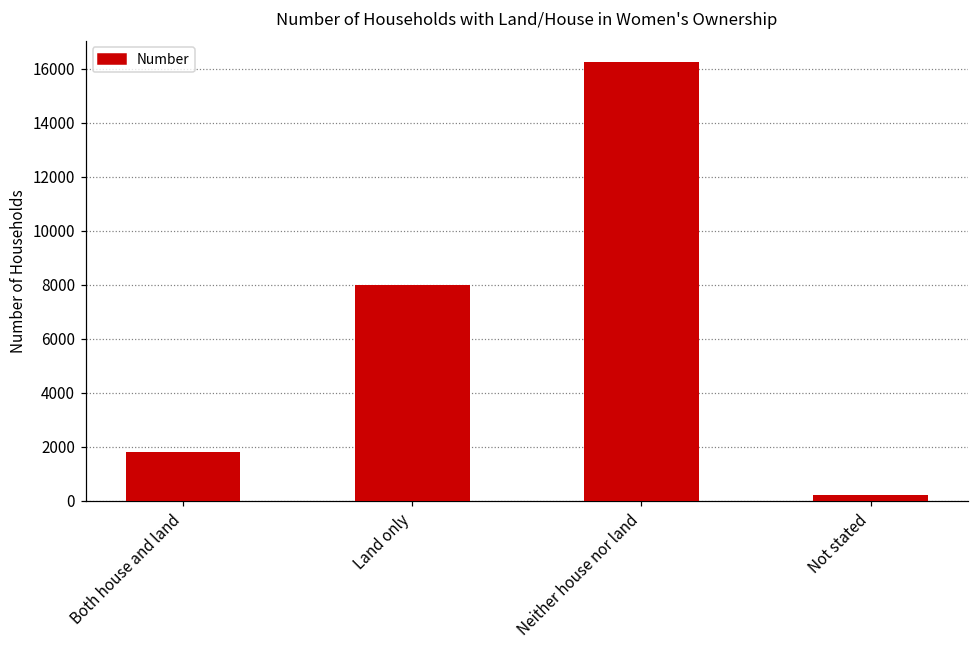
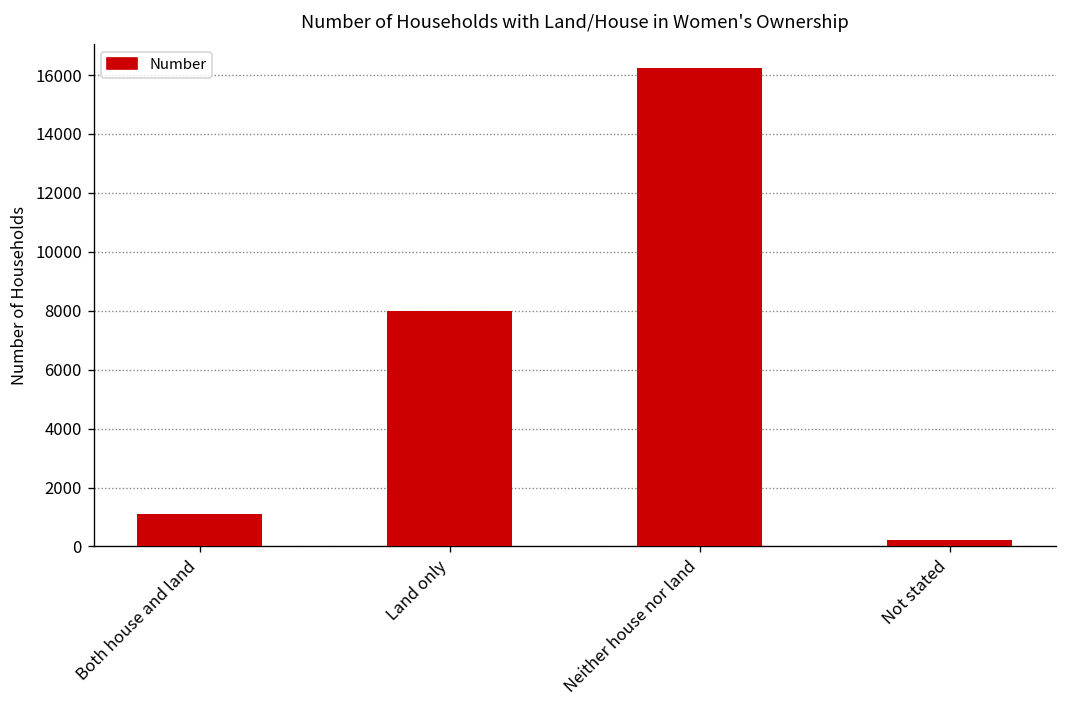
Both house and land: 1800 -> 1100
